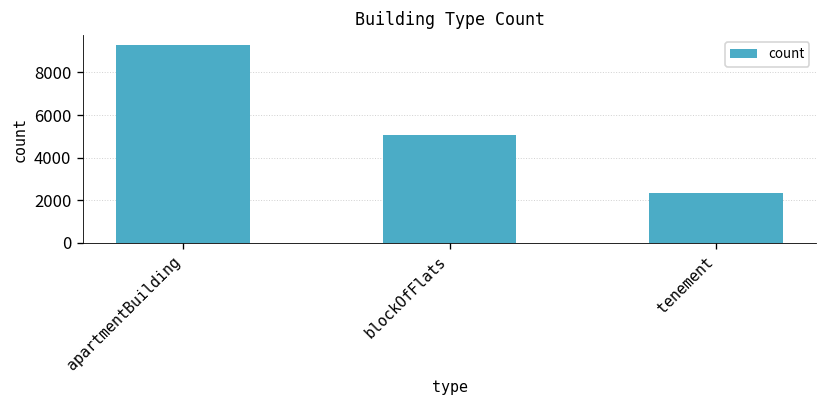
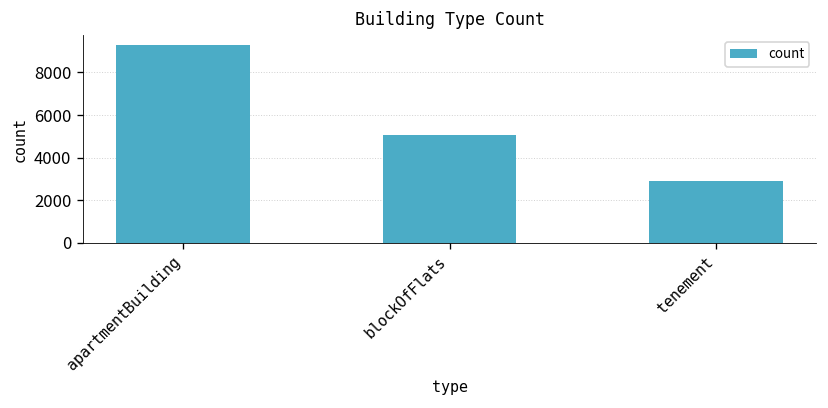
tenement: 2300 -> 2900
